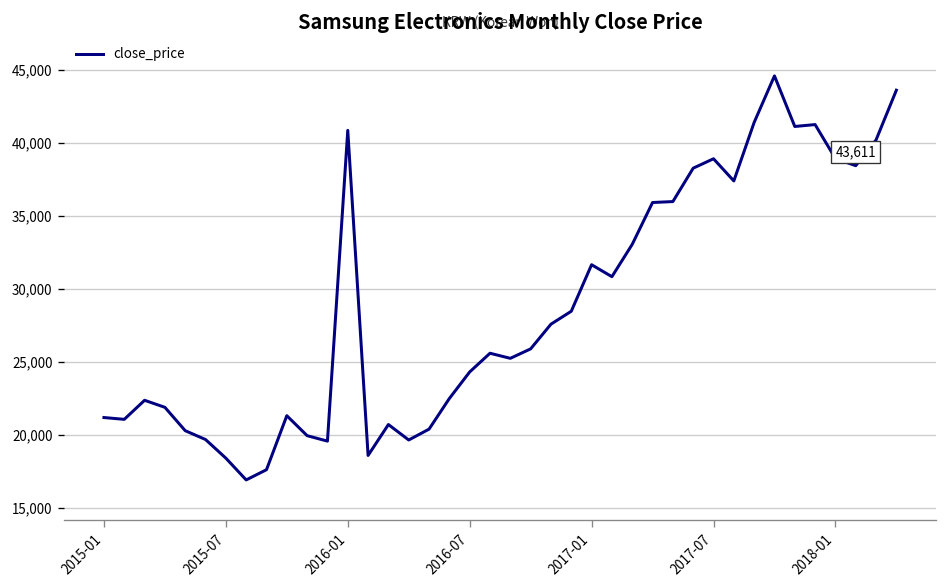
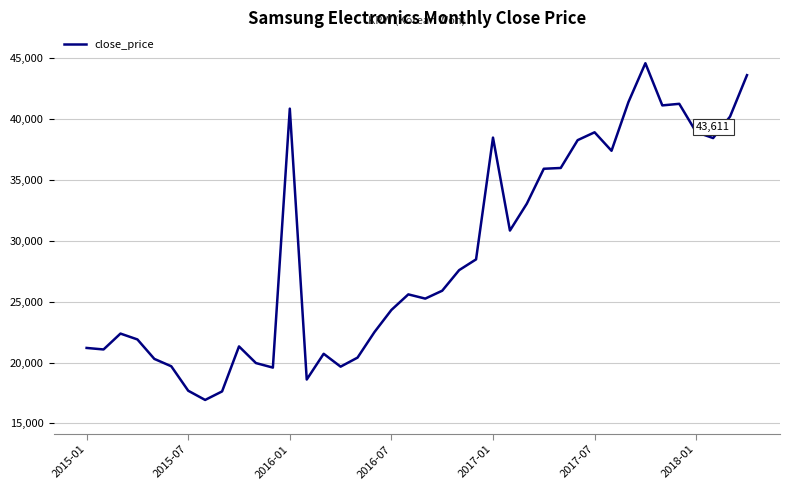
2015-07: 18,400 -> 17,700
2017-01: 31,700 -> 38,500
